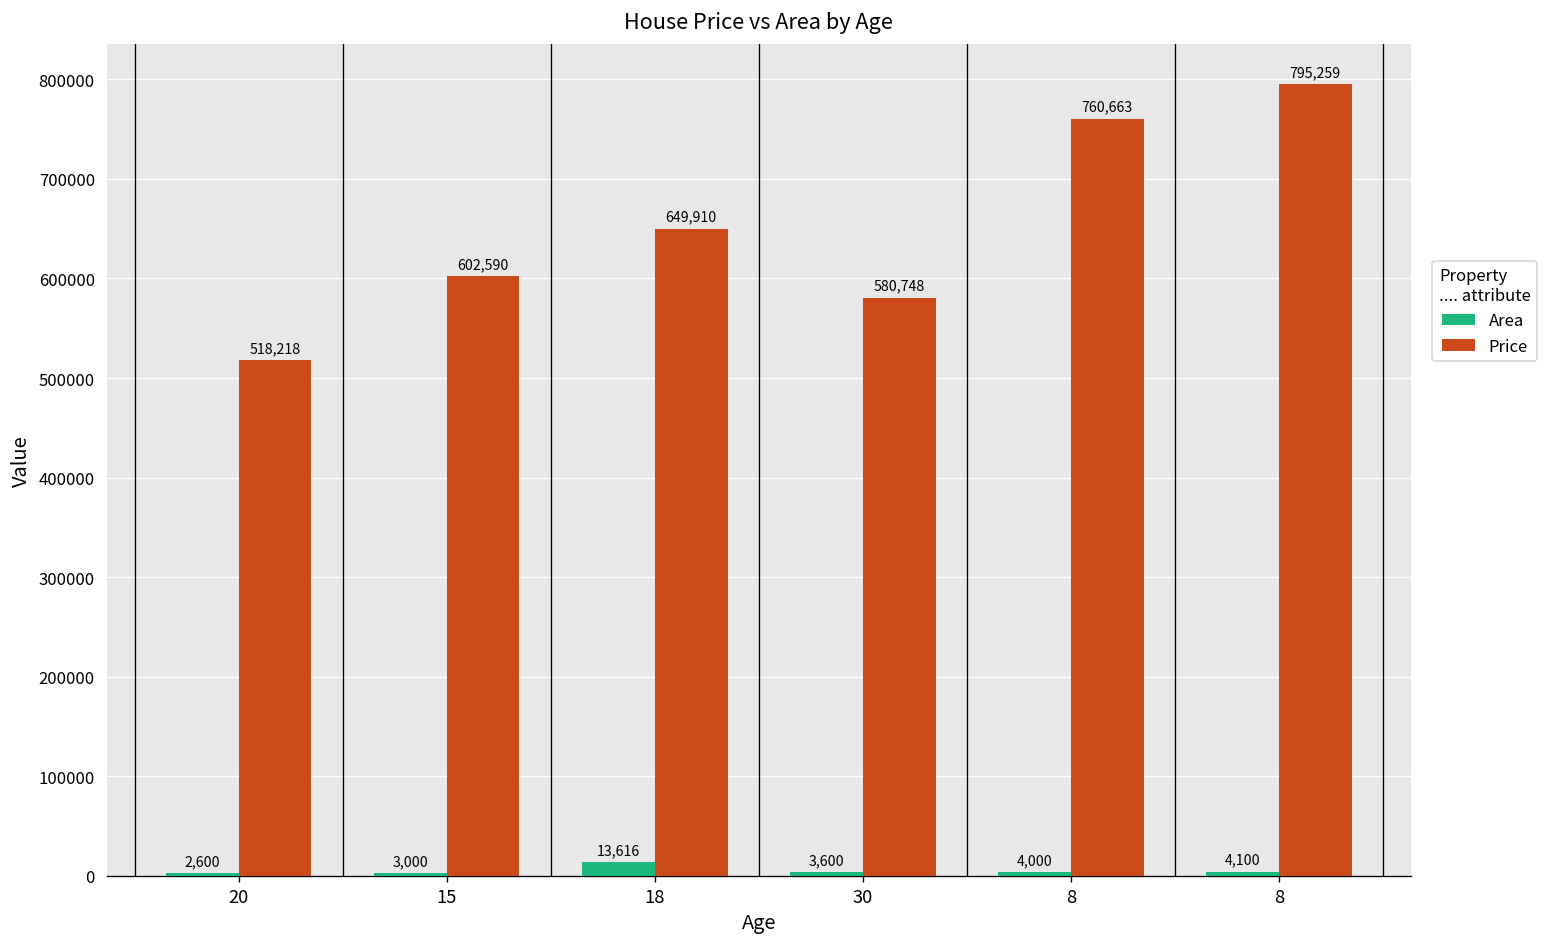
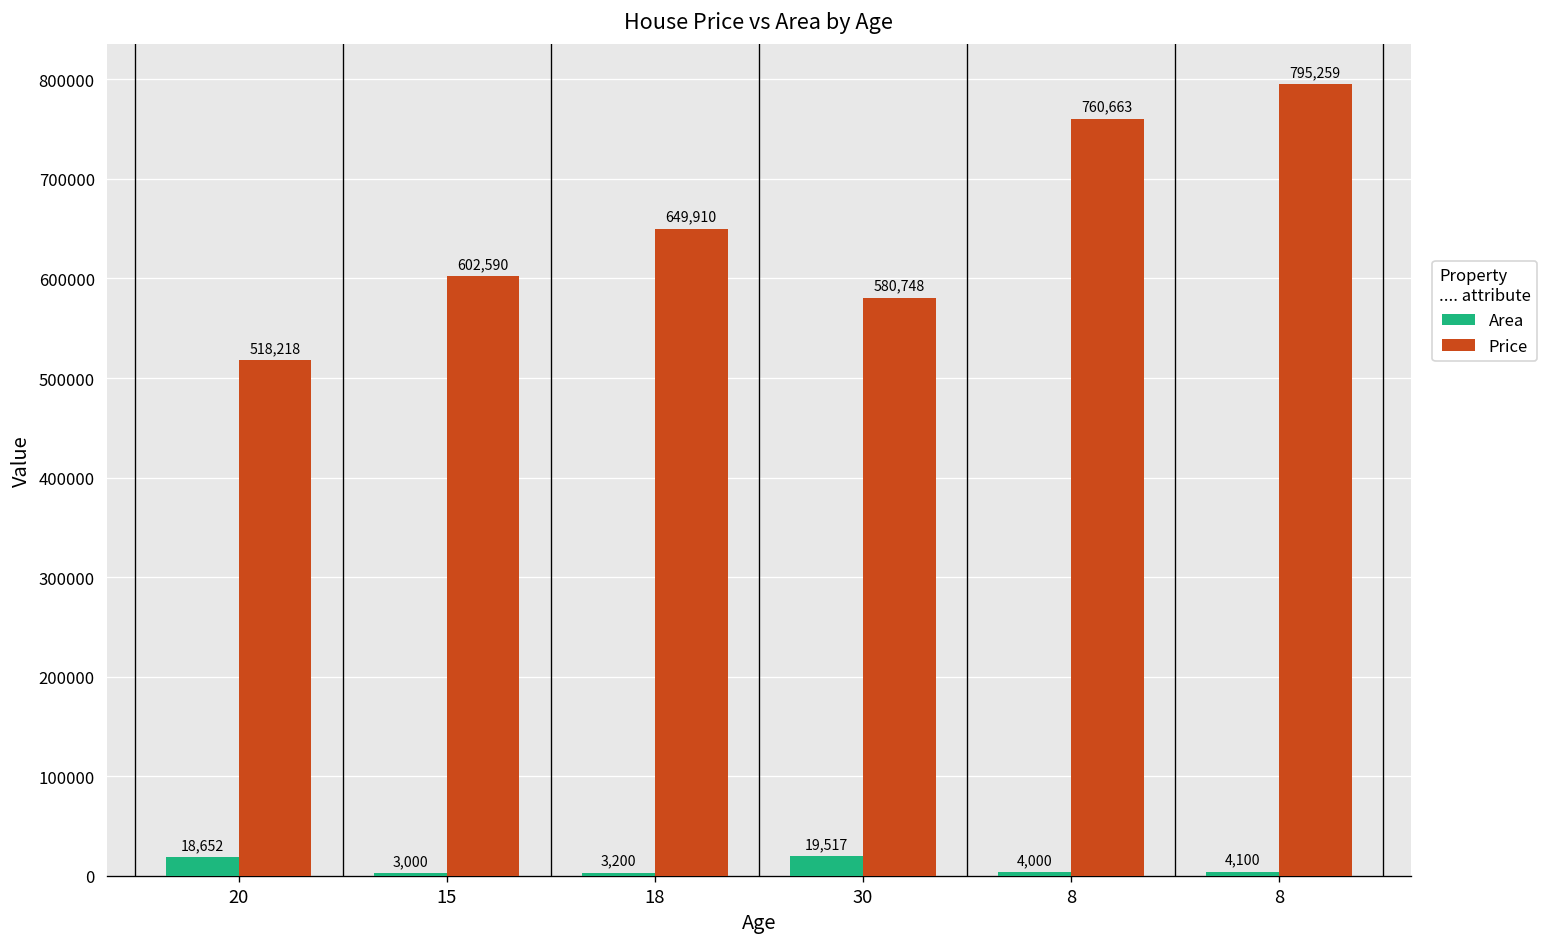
Area, 20: 2,600 -> 18,652
Area, 18: 13,616 -> 3,200
Area, 30: 3,600 -> 19,517
